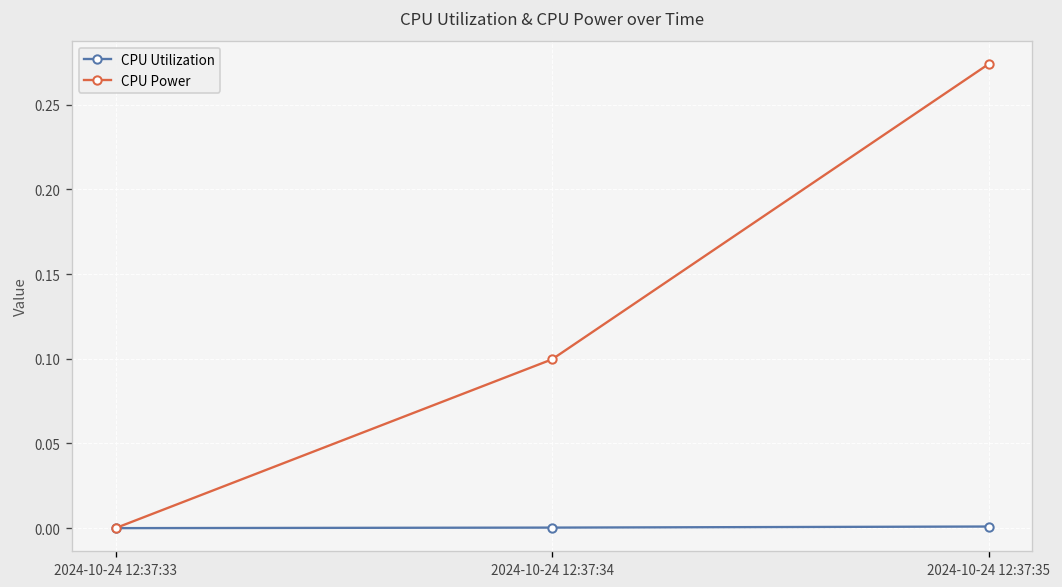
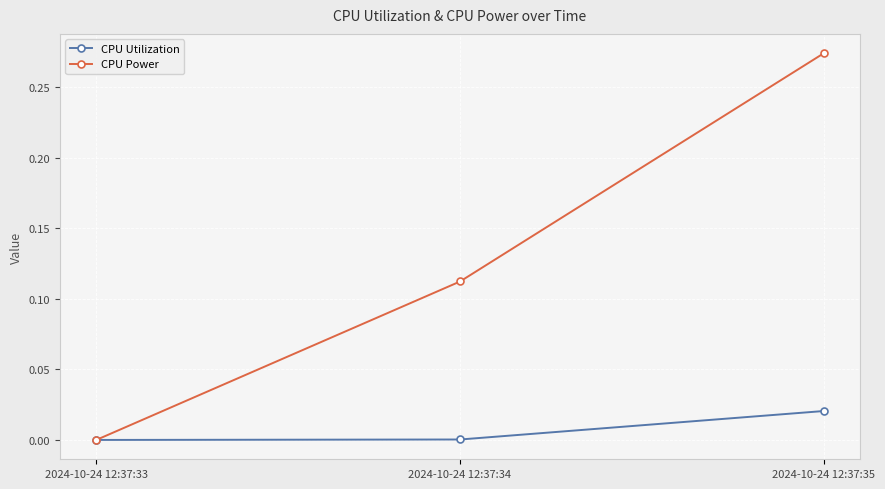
CPU Power, 2024-10-24 12:37:34: 0.100 -> 0.112
CPU Utilization, 2024-10-24 12:37:35: 0.001 -> 0.020
